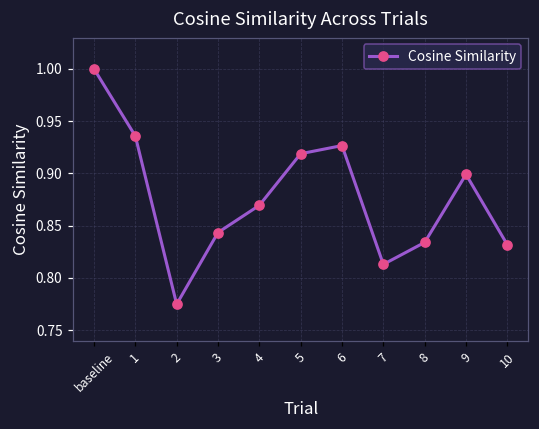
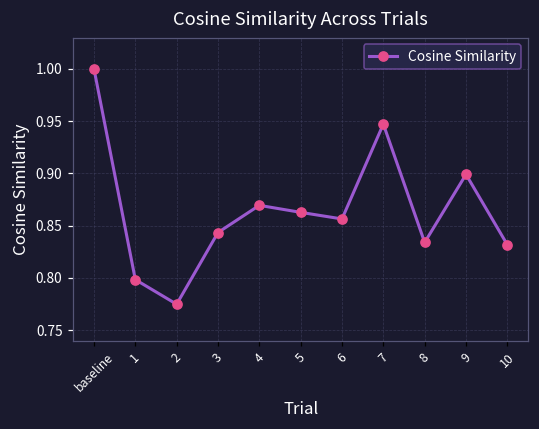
1: 0.94 -> 0.80
5: 0.92 -> 0.86
6: 0.93 -> 0.86
7: 0.81 -> 0.95
